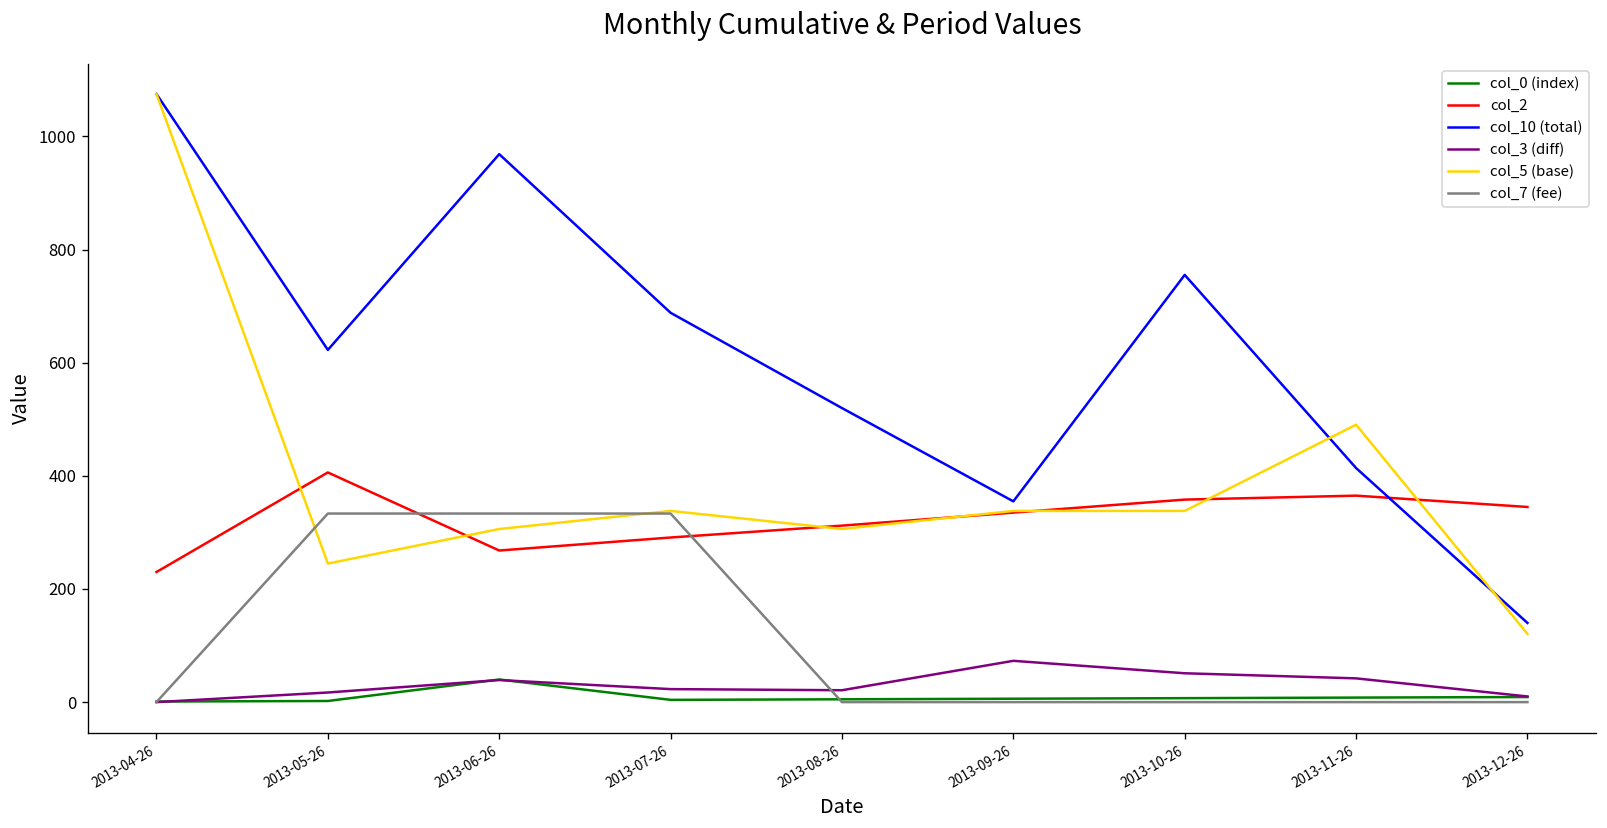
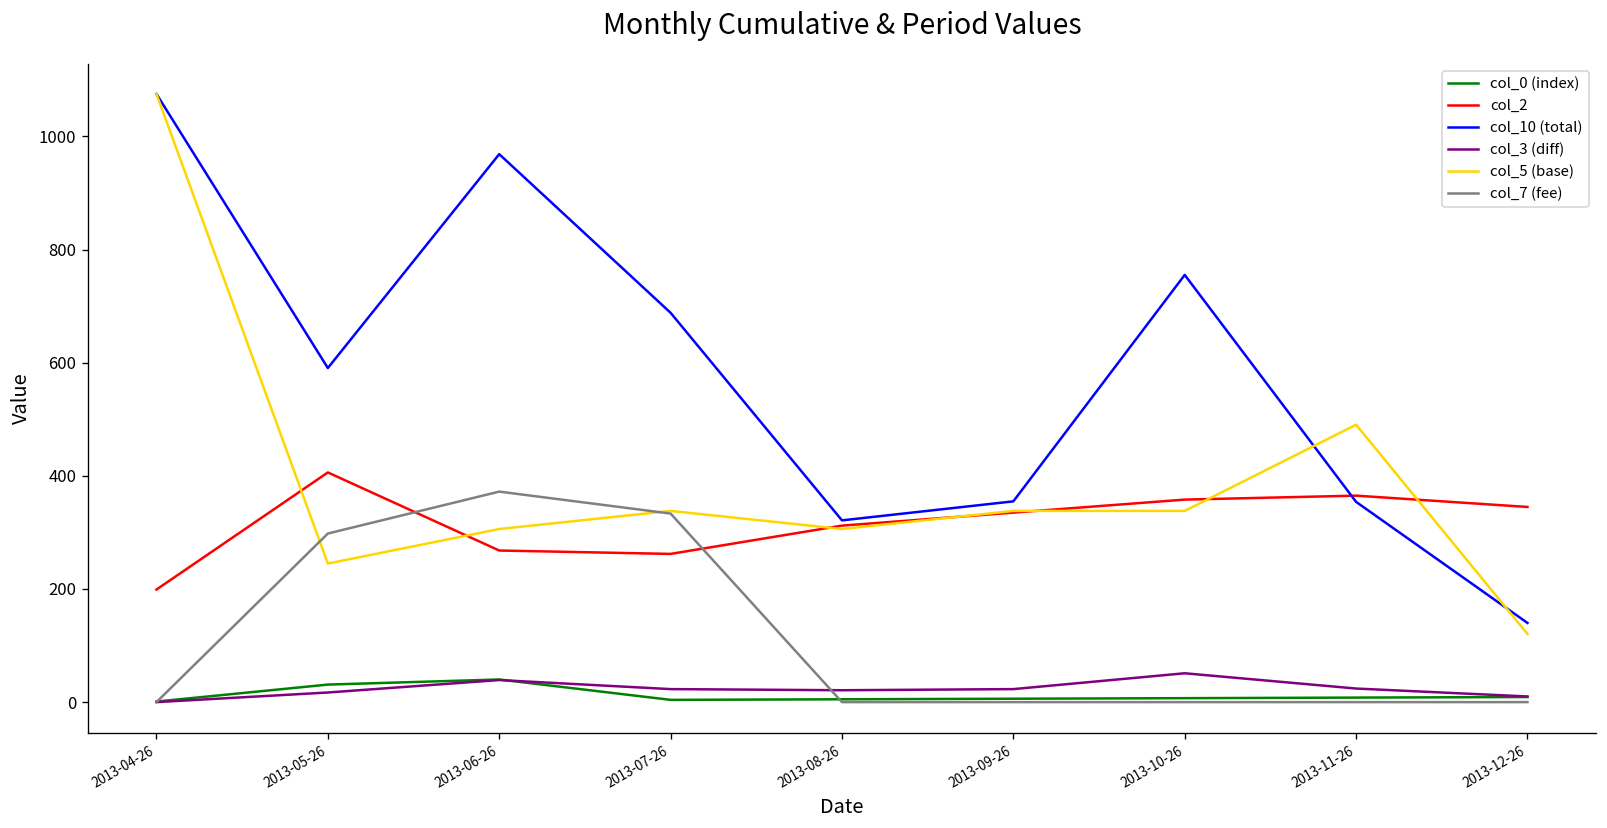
col_2, 2013-04-26: 230 -> 200
col_0 (index), 2013-05-26: 0 -> 30
col_10 (total), 2013-05-26: 620 -> 590
col_7 (fee), 2013-05-26: 330 -> 300
col_7 (fee), 2013-06-26: 330 -> 370
col_2, 2013-07-26: 290 -> 260
col_10 (total), 2013-08-26: 520 -> 320
col_3 (diff), 2013-09-26: 70 -> 20
col_10 (total), 2013-11-26: 410 -> 350
col_3 (diff), 2013-11-26: 40 -> 20
